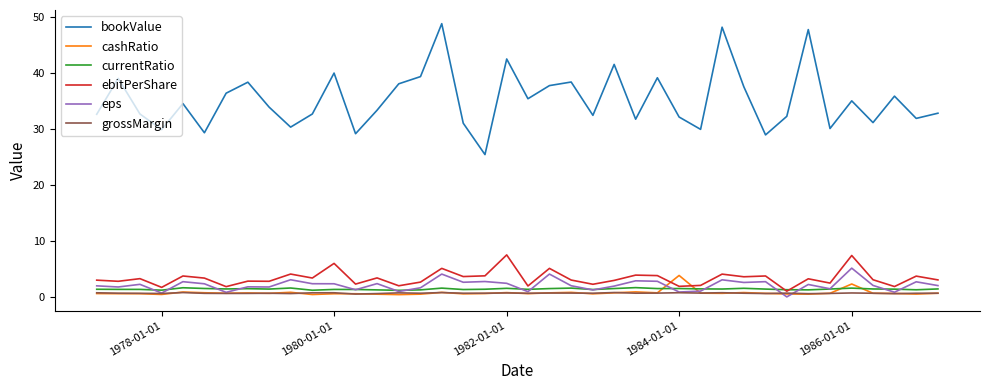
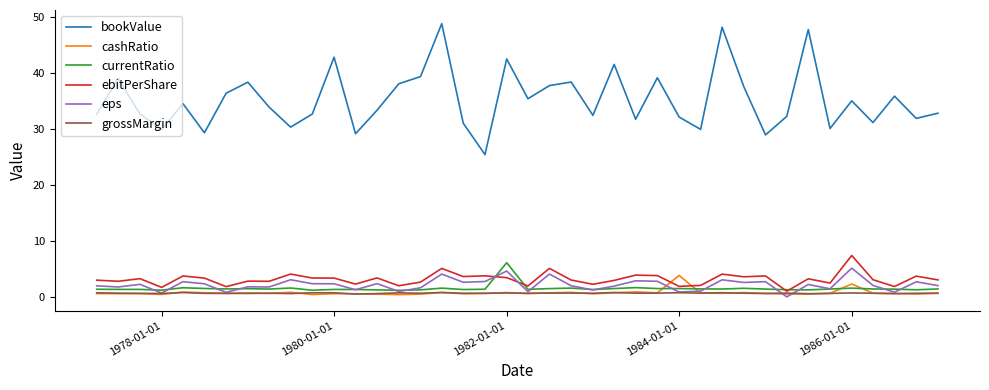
bookValue, 1980-01-01: 40 -> 43
ebitPerShare, 1980-01-01: 6 -> 3
currentRatio, 1982-01-01: 2 -> 6
ebitPerShare, 1982-01-01: 7 -> 3
eps, 1982-01-01: 2 -> 5
